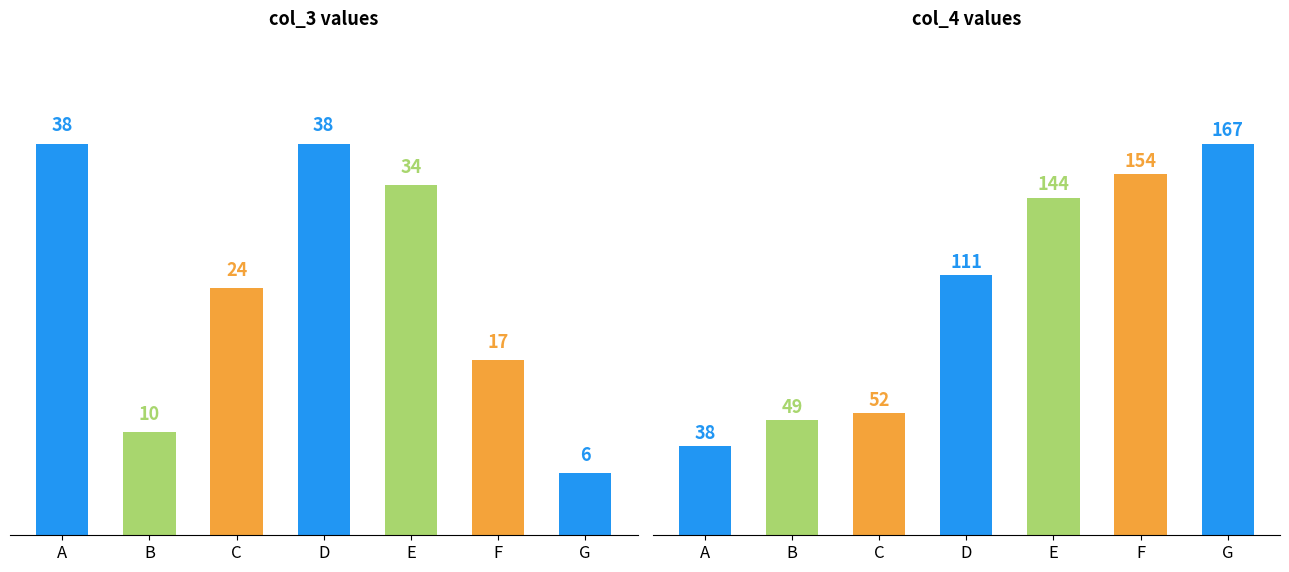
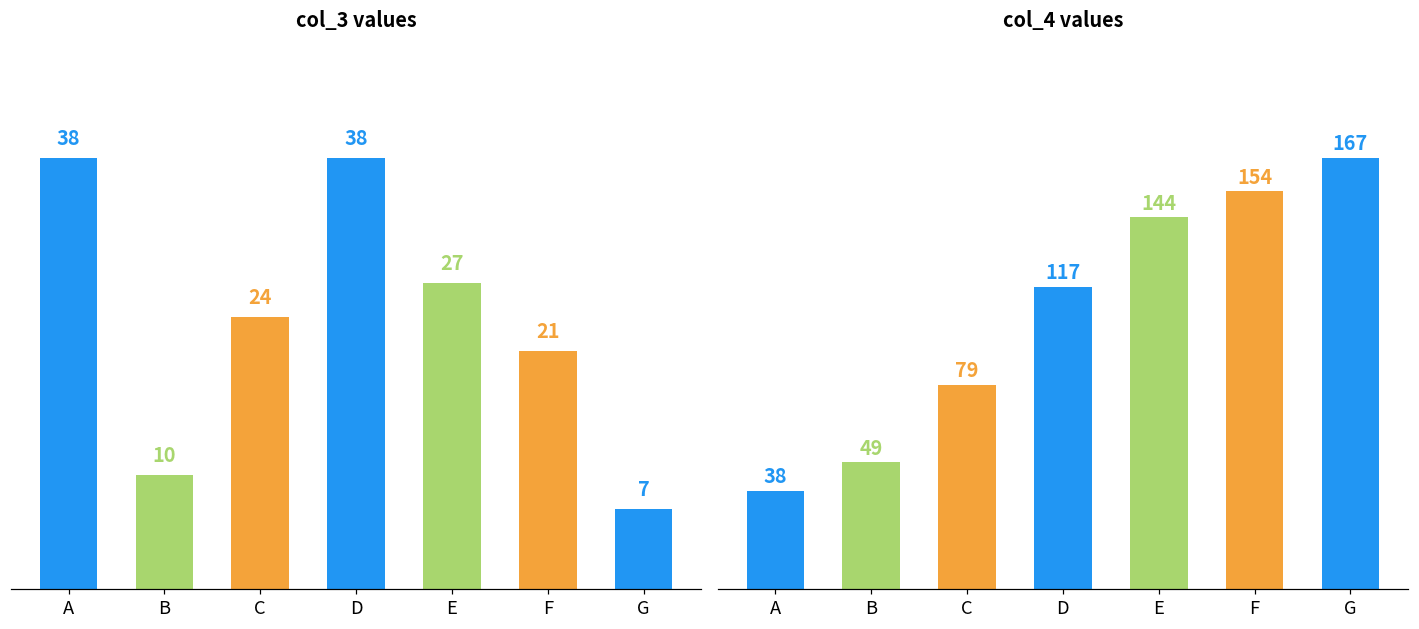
col_3 values, E: 34 -> 27
col_3 values, F: 17 -> 21
col_3 values, G: 6 -> 7
col_4 values, C: 52 -> 79
col_4 values, D: 111 -> 117
